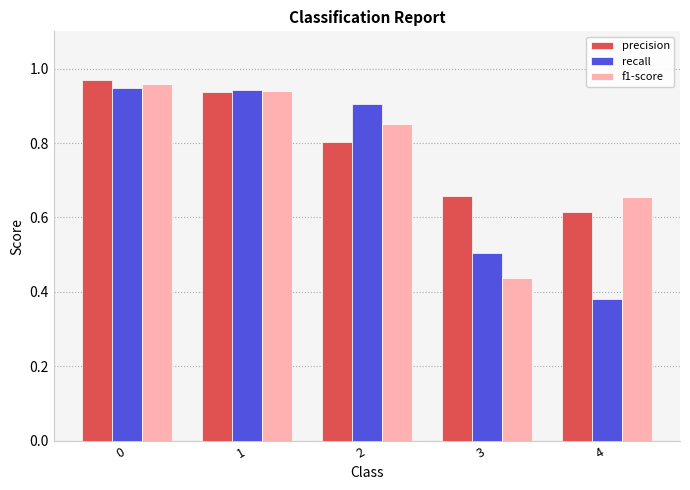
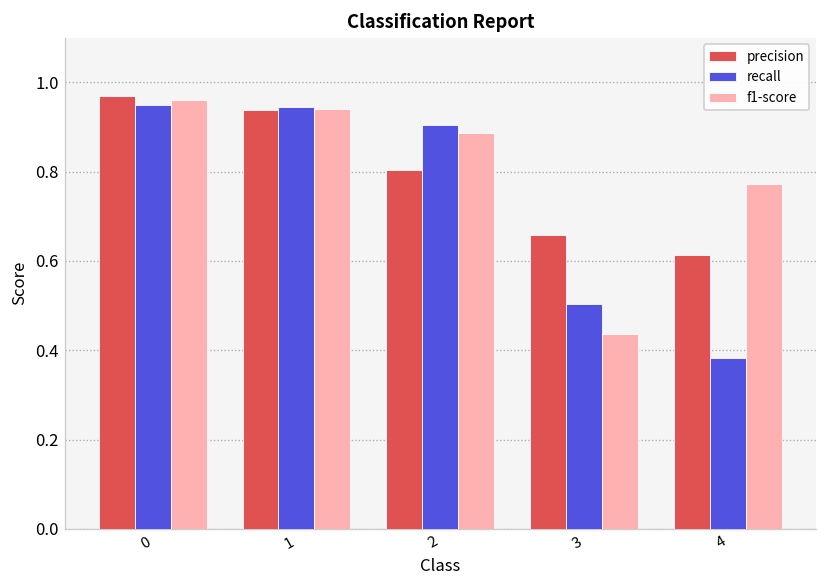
f1-score, 2: 0.85 -> 0.89
f1-score, 4: 0.66 -> 0.77
